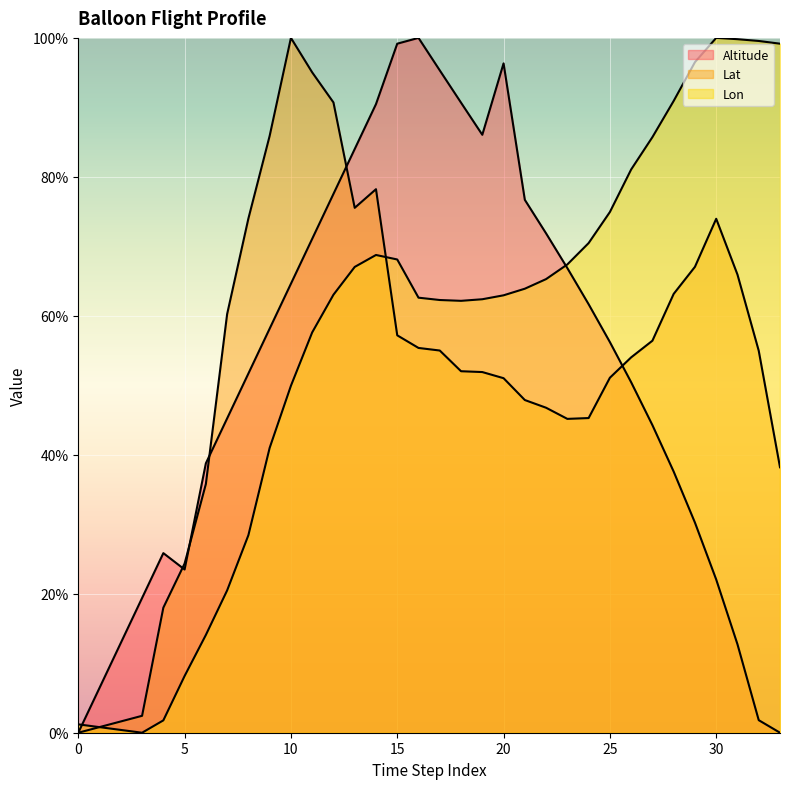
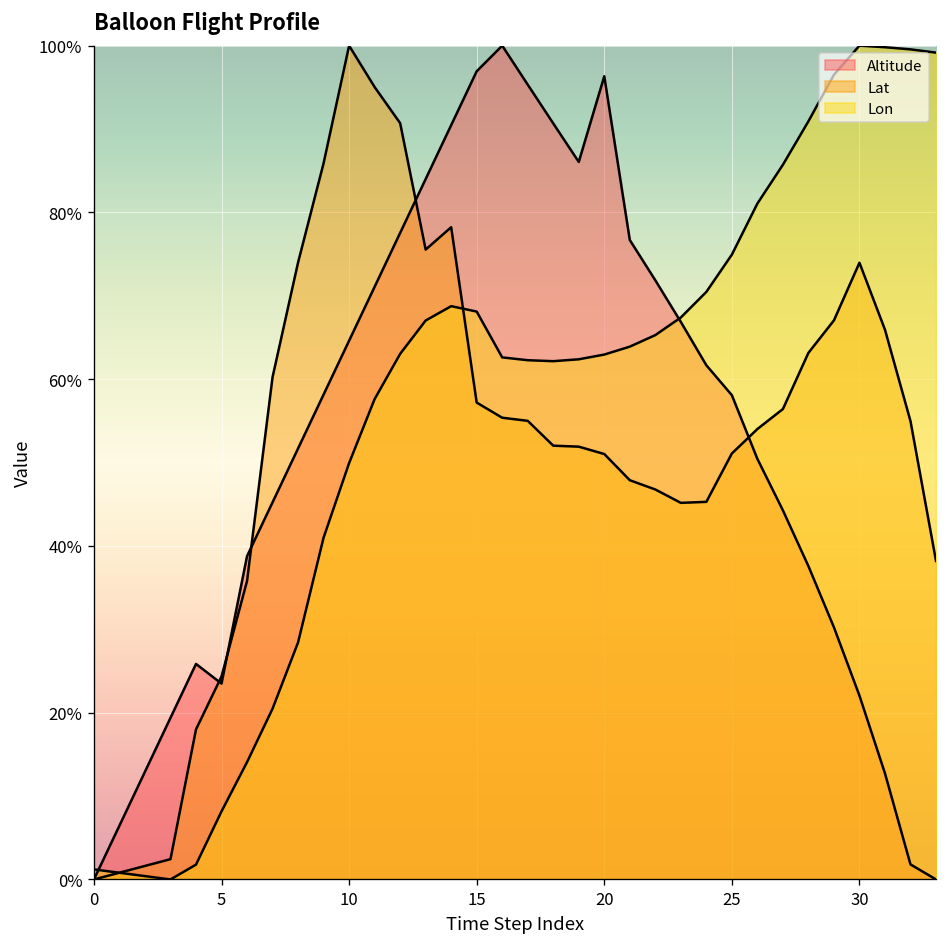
Altitude, 15: 99% -> 97%
Altitude, 25: 56% -> 58%
